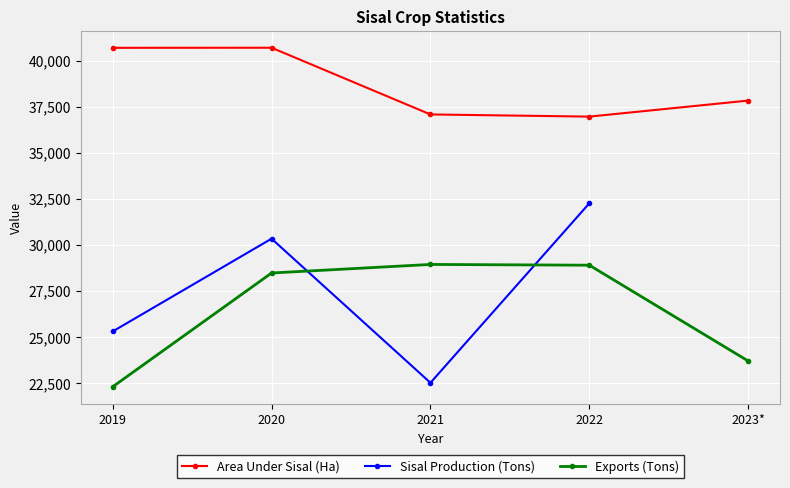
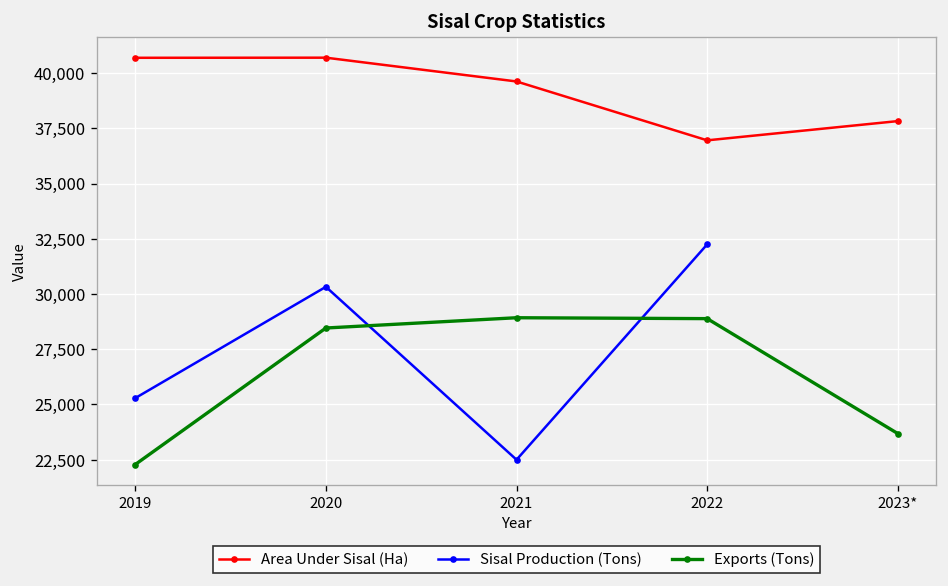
Area Under Sisal (Ha), 2021: 37,100 -> 39,600
